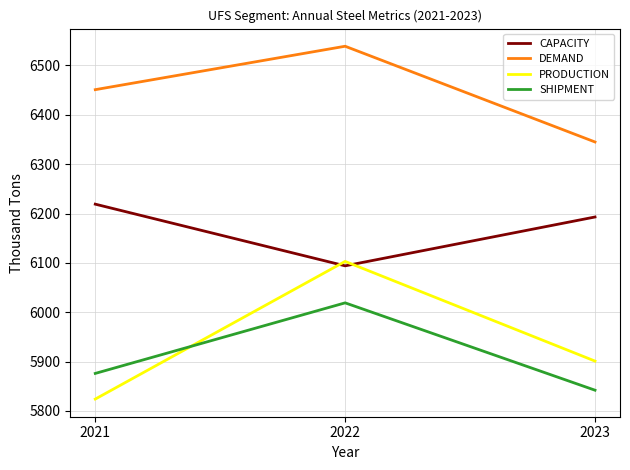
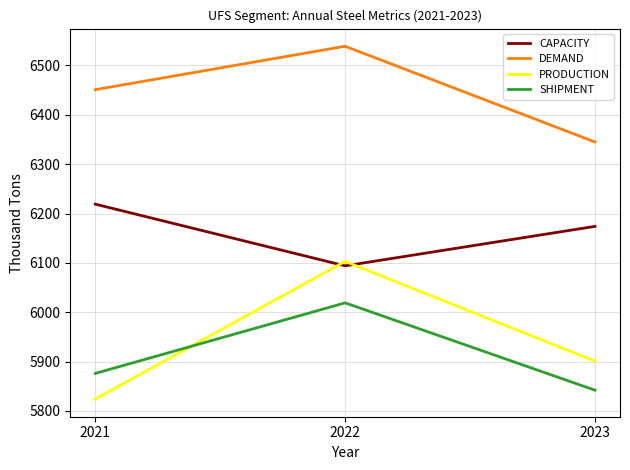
CAPACITY, 2023: 6190 -> 6170
